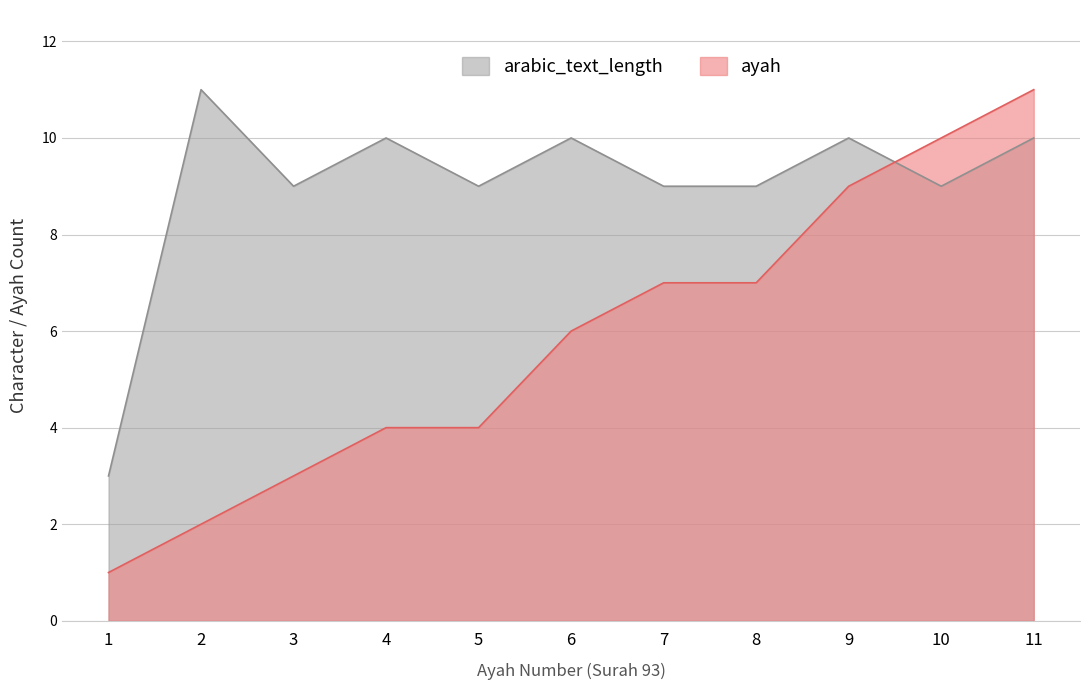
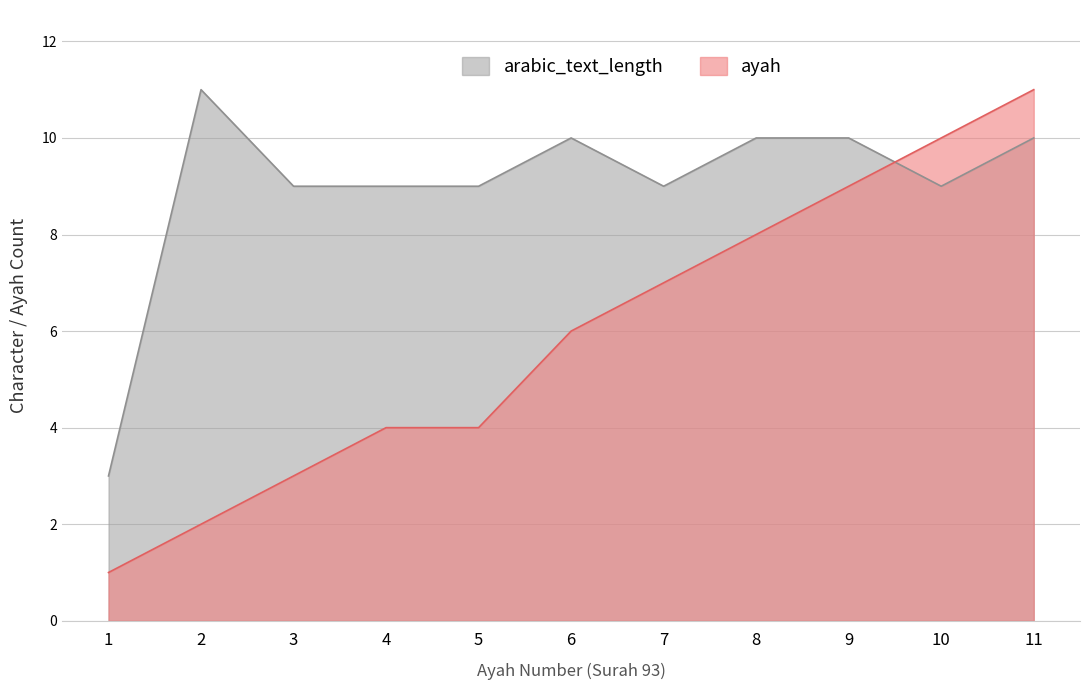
arabic_text_length, 4: 10 -> 9
arabic_text_length, 8: 9 -> 10
ayah, 8: 7 -> 8
